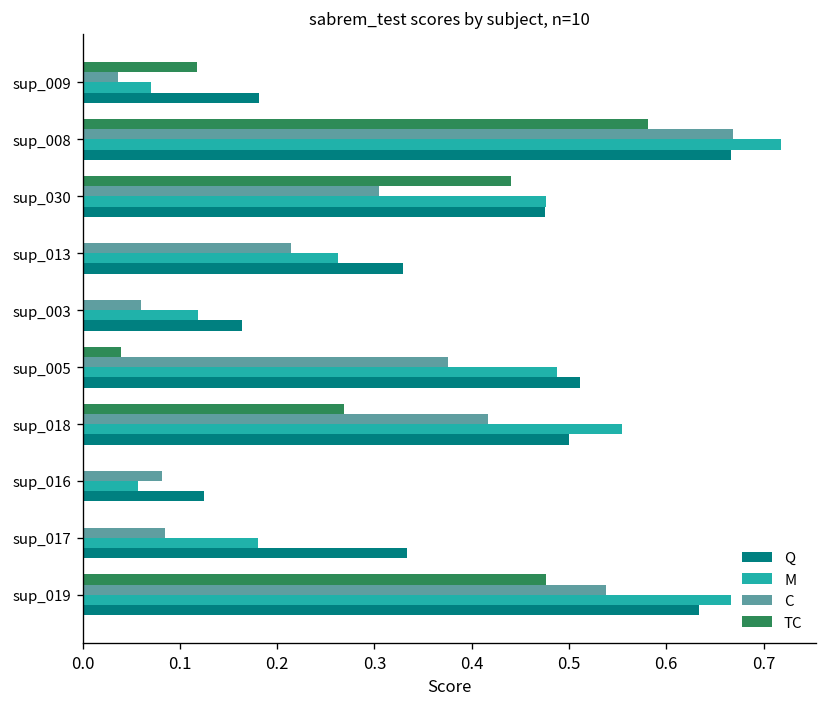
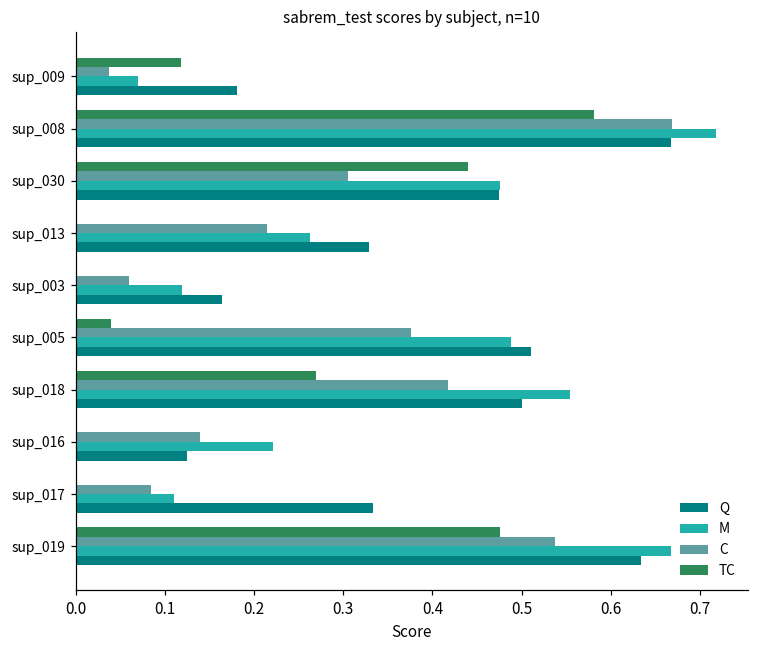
C, sup_016: 0.08 -> 0.14
M, sup_016: 0.06 -> 0.22
M, sup_017: 0.18 -> 0.11
